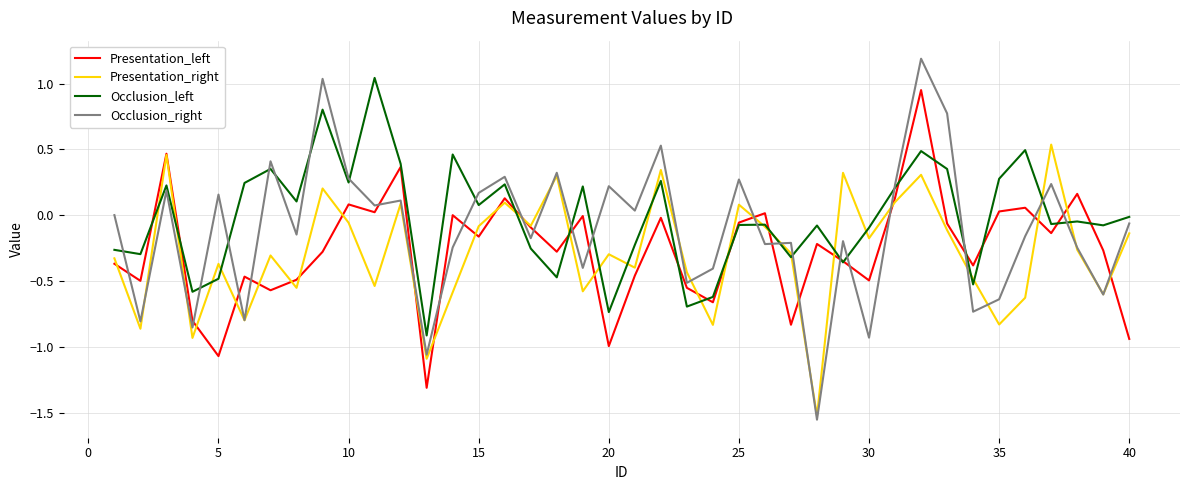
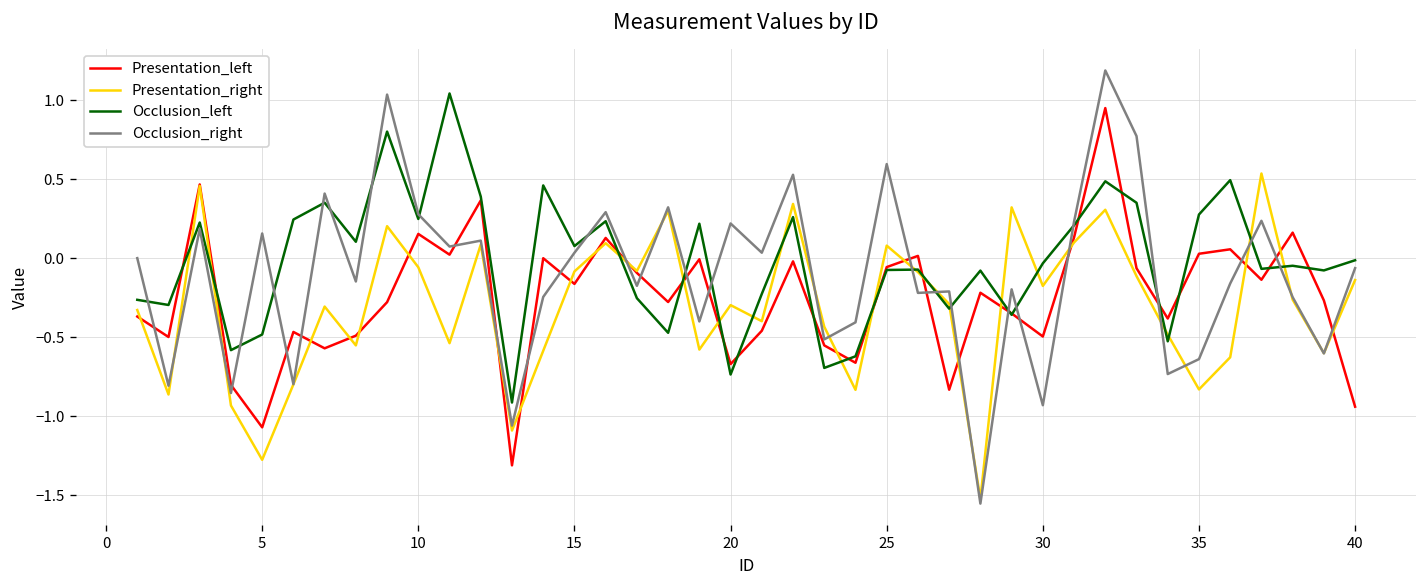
Presentation_right, 5: -0.37 -> -1.27
Presentation_left, 10: 0.08 -> 0.15
Occlusion_right, 15: 0.17 -> 0.04
Presentation_left, 20: -0.99 -> -0.67
Occlusion_right, 25: 0.27 -> 0.60
Occlusion_left, 30: -0.09 -> -0.03
